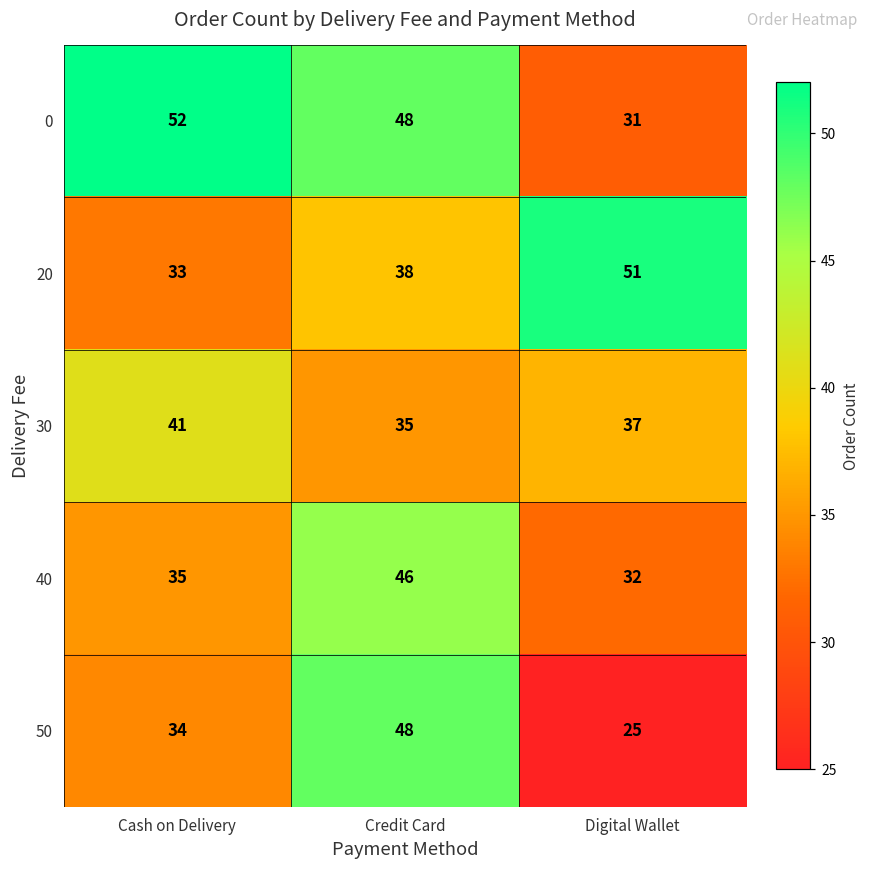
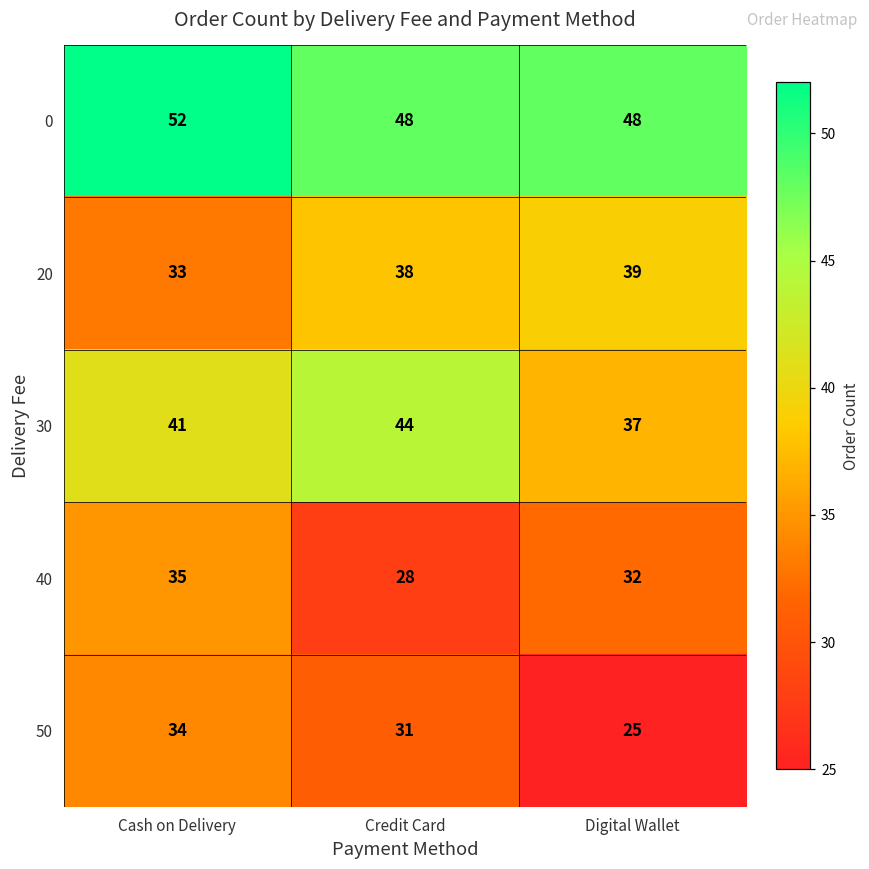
0, Digital Wallet: 31 -> 48
20, Digital Wallet: 51 -> 39
30, Credit Card: 35 -> 44
40, Credit Card: 46 -> 28
50, Credit Card: 48 -> 31
